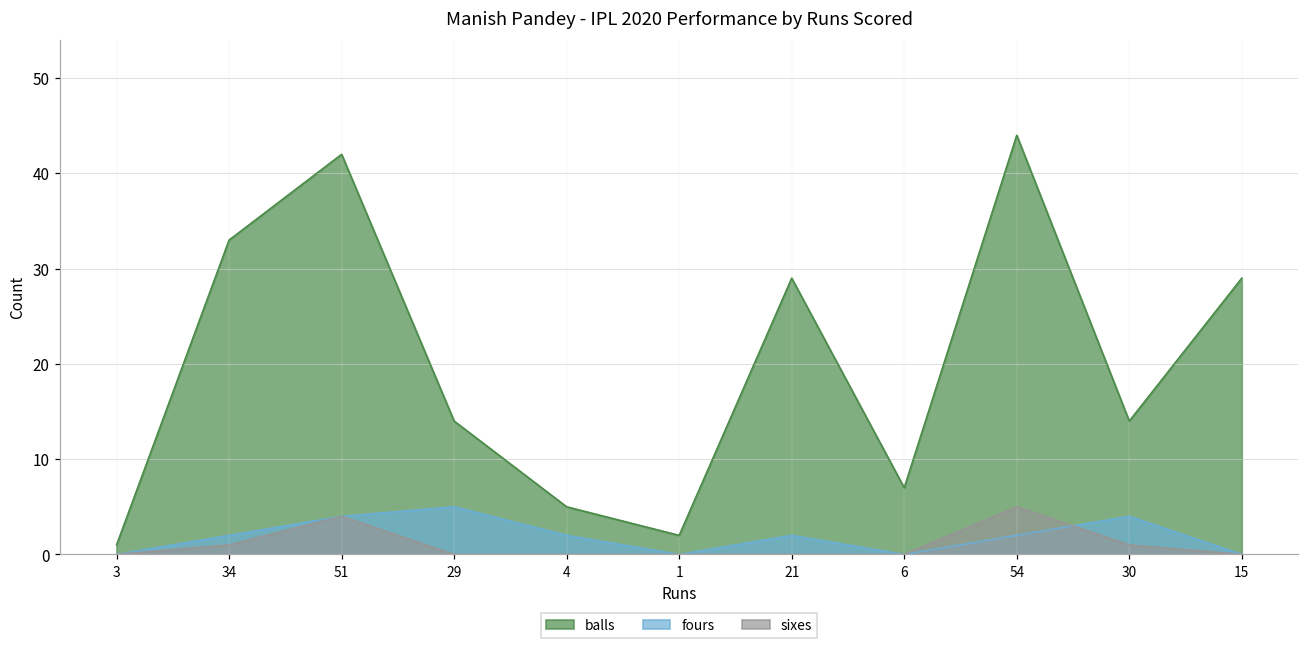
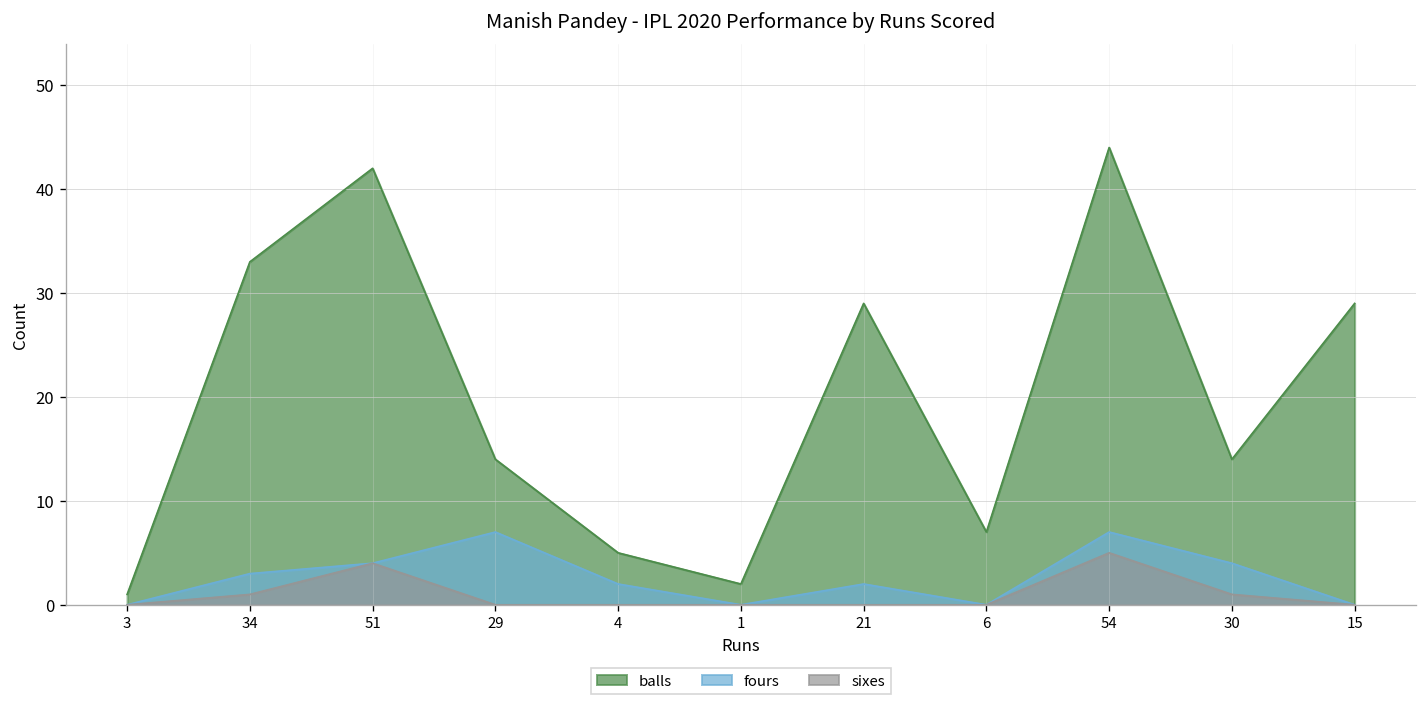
fours, 34: 2 -> 3
fours, 29: 5 -> 7
fours, 54: 2 -> 7
